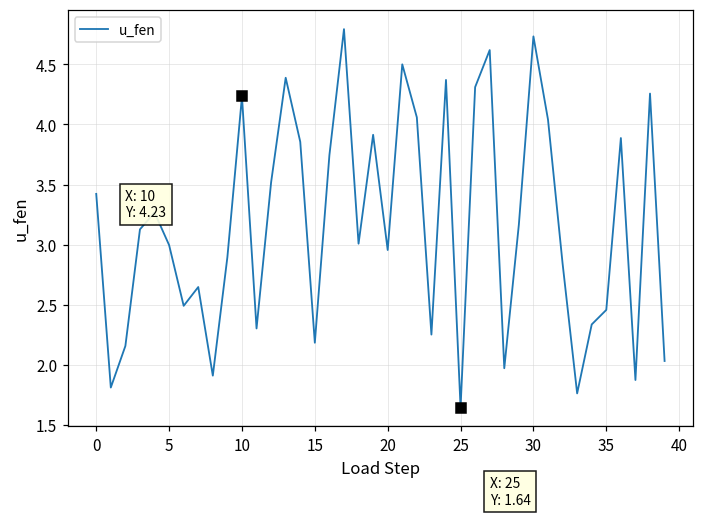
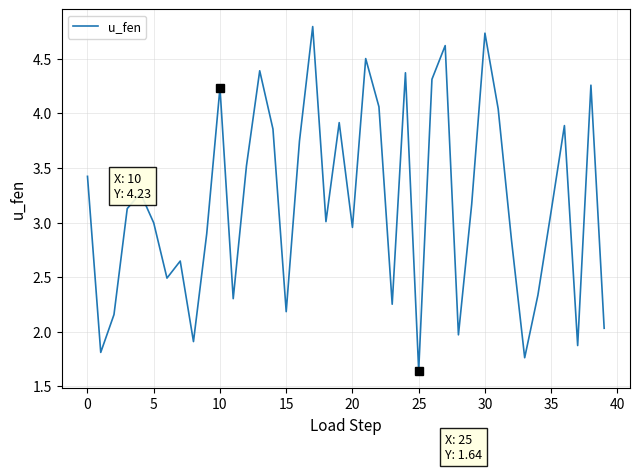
u_fen, 35: 2.46 -> 3.10
